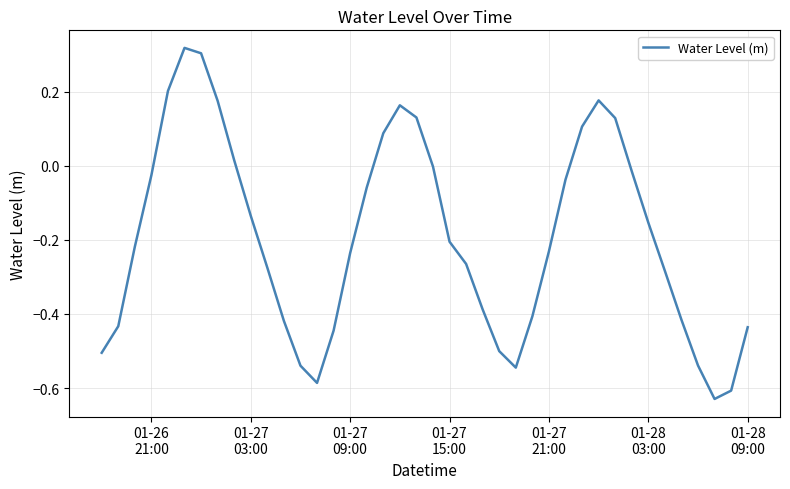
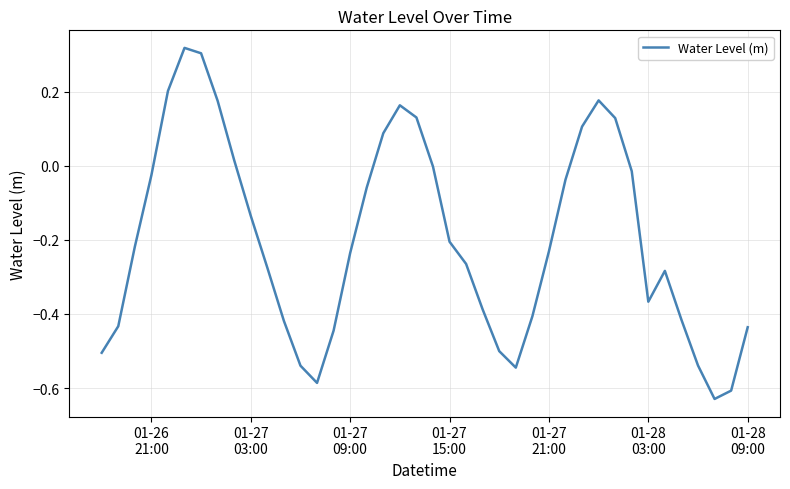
01-28 03:00: -0.15 -> -0.37
